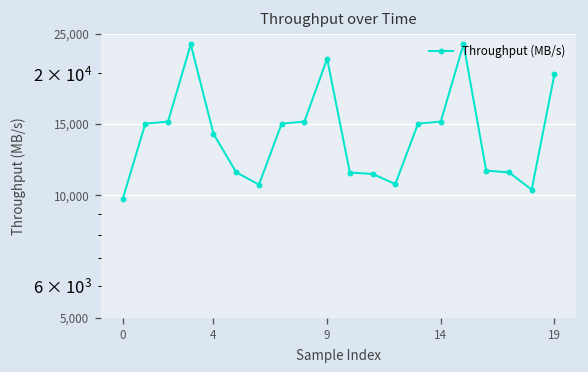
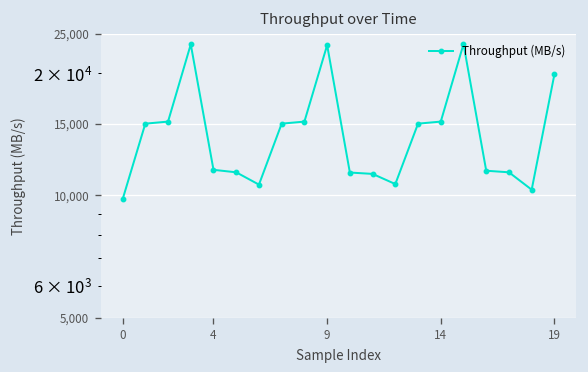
4: 14,200 -> 11,600
9: 22,000 -> 23,000
